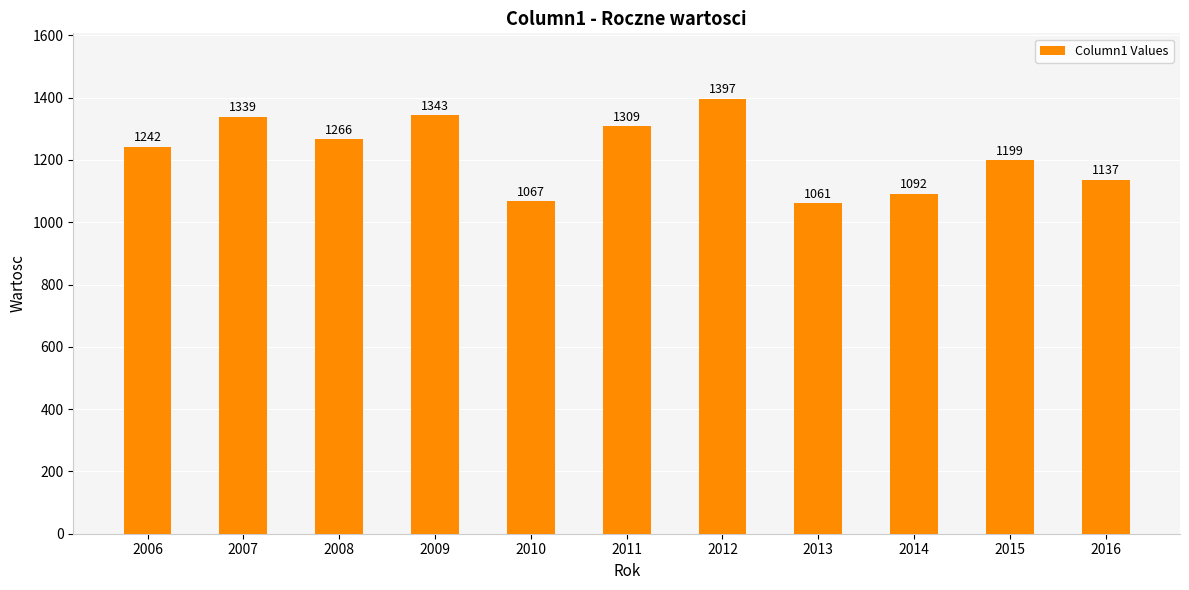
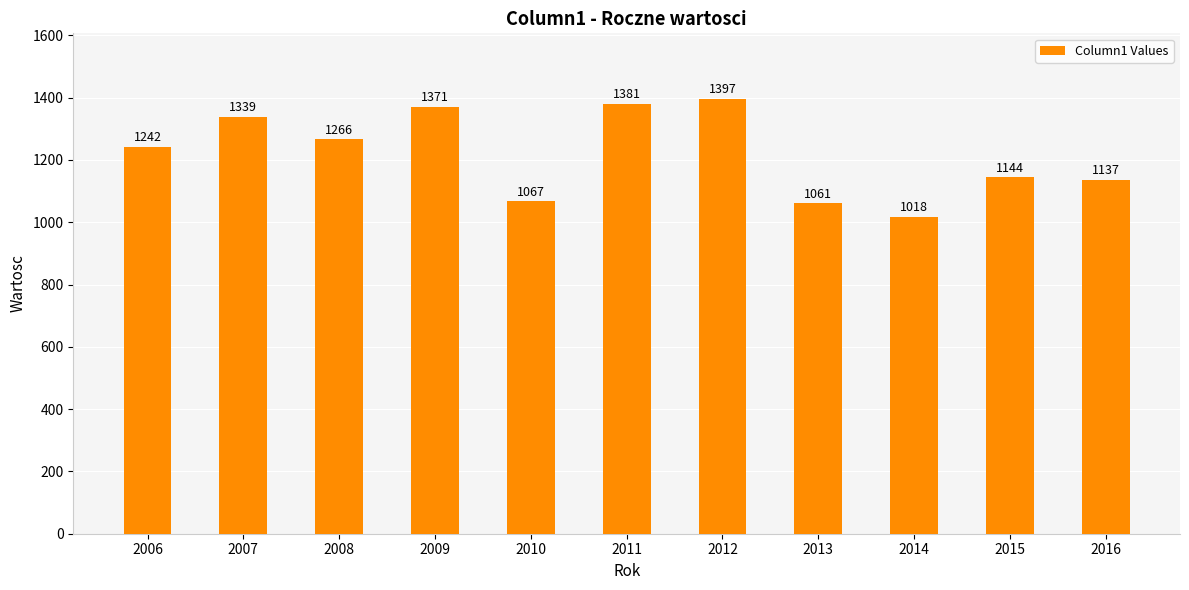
2009: 1343 -> 1371
2011: 1309 -> 1381
2014: 1092 -> 1018
2015: 1199 -> 1144
